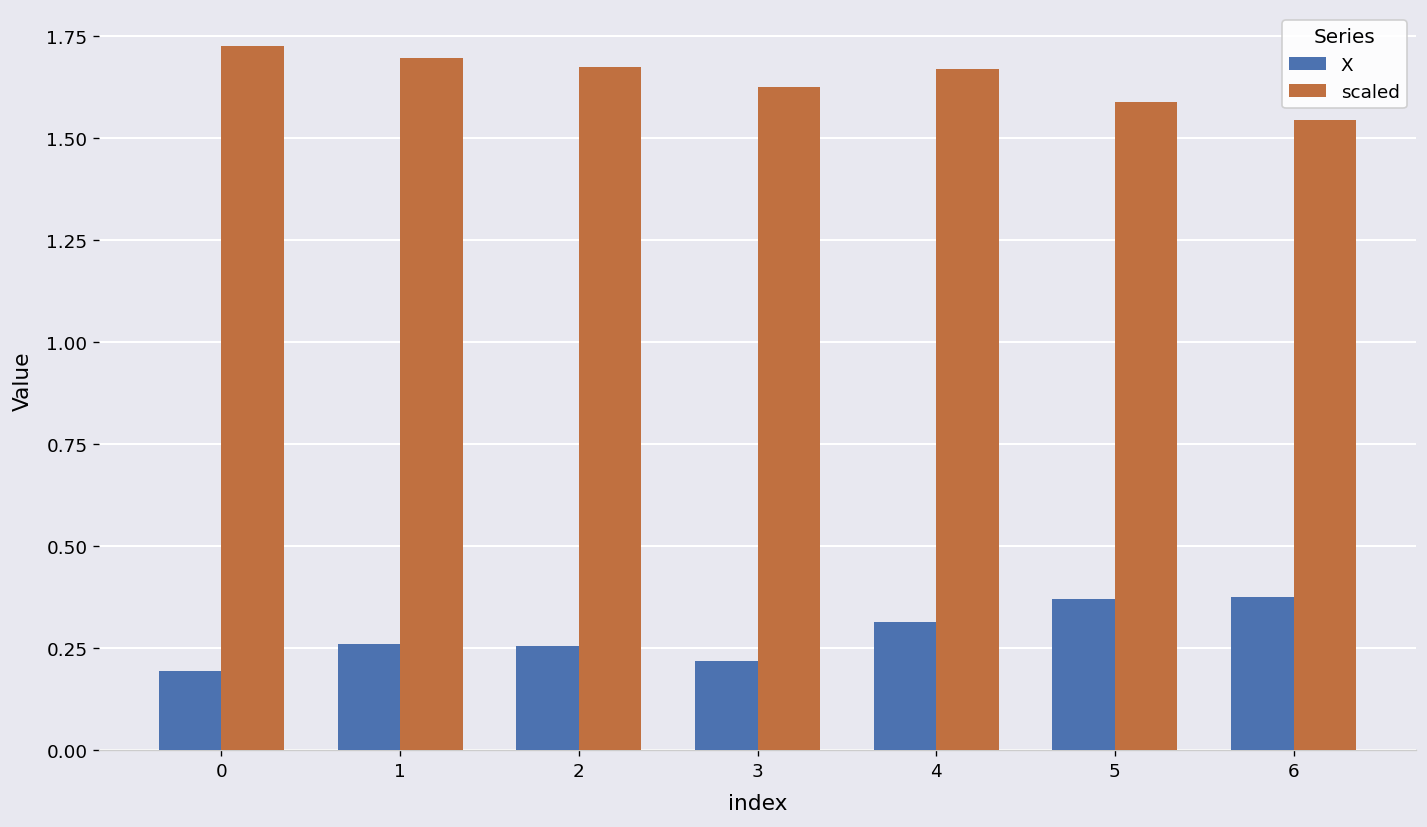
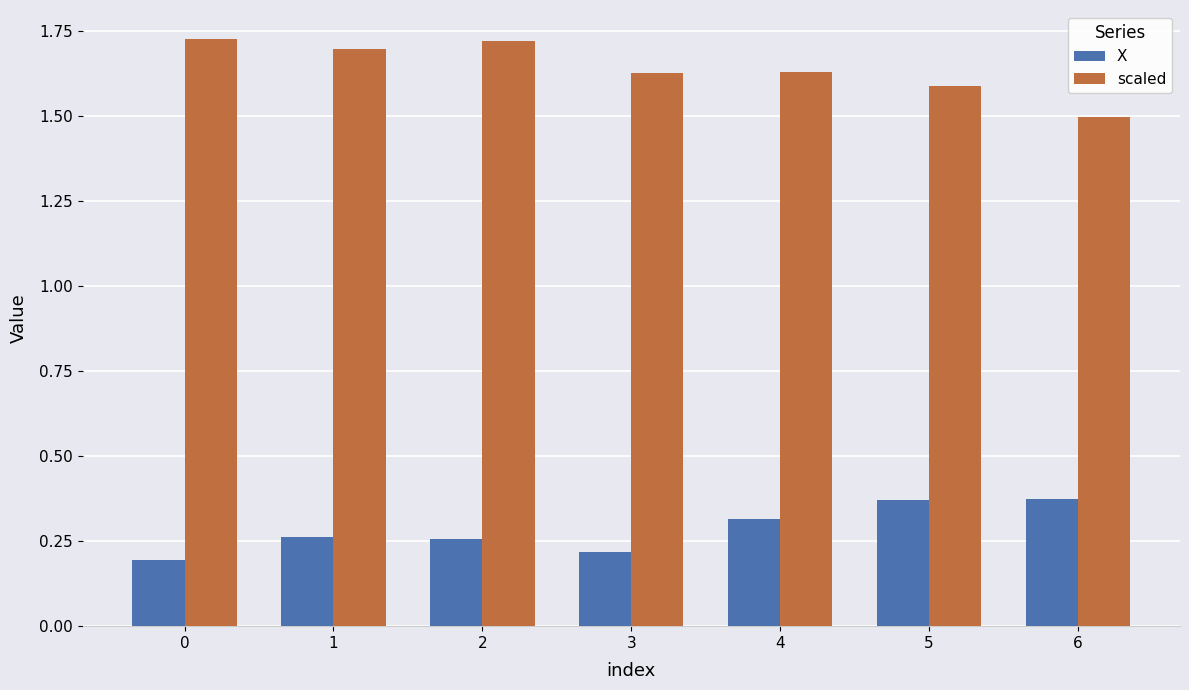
scaled, 2: 1.67 -> 1.72
scaled, 4: 1.67 -> 1.63
scaled, 6: 1.54 -> 1.50
